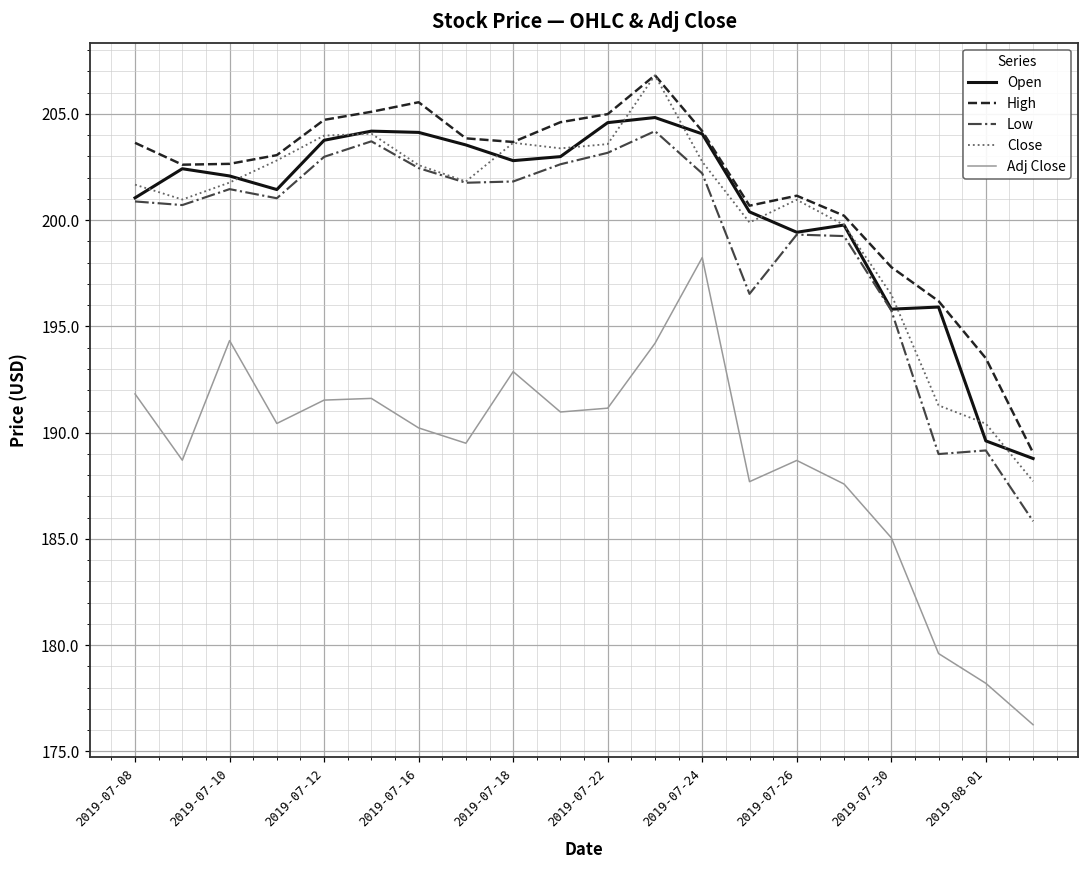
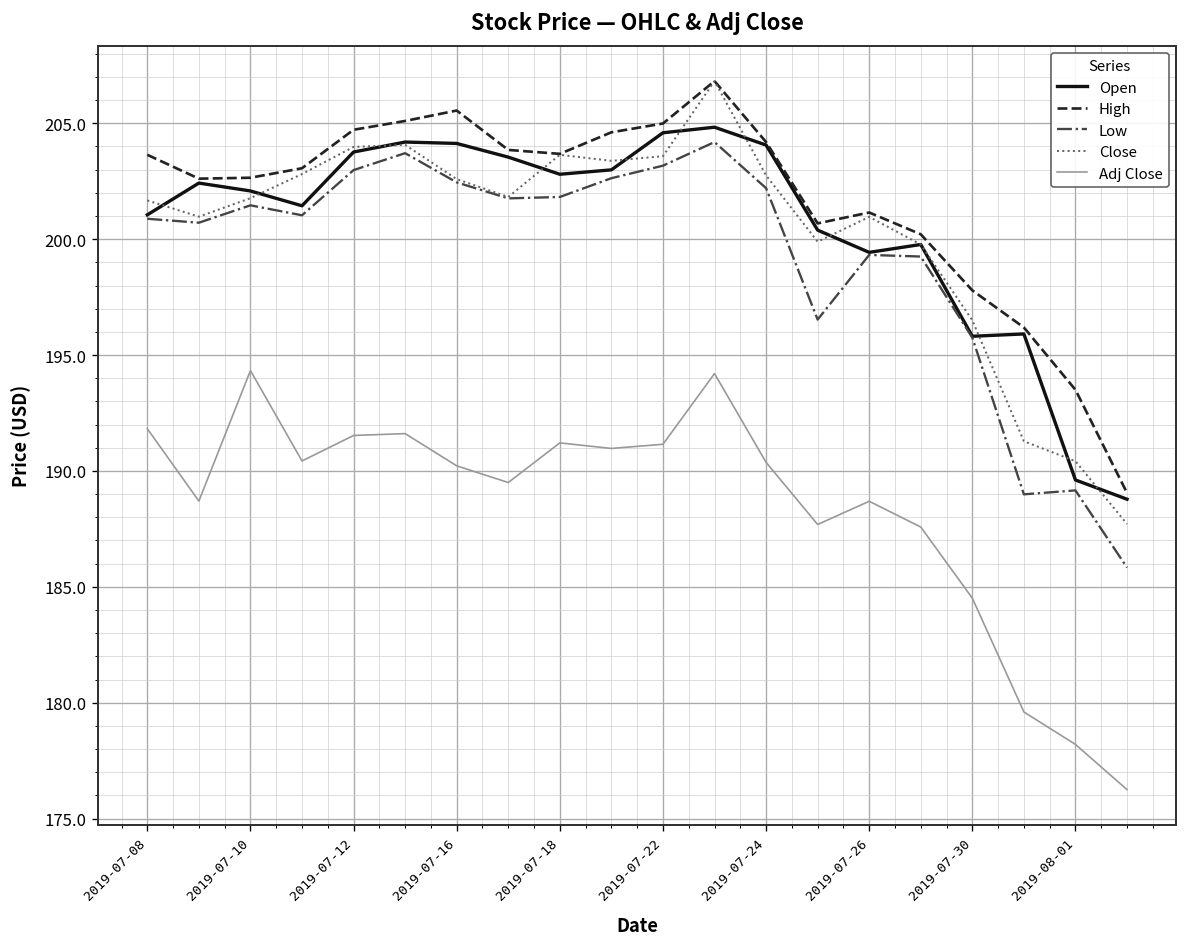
Adj Close, 2019-07-18: 192.9 -> 191.2
Adj Close, 2019-07-24: 198.2 -> 190.4
Adj Close, 2019-07-30: 185.1 -> 184.5
